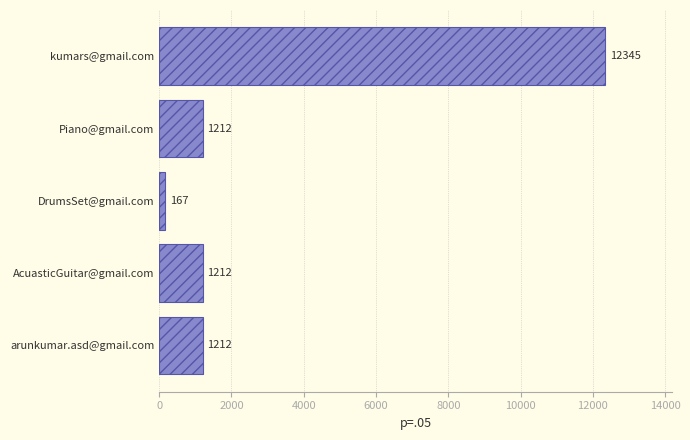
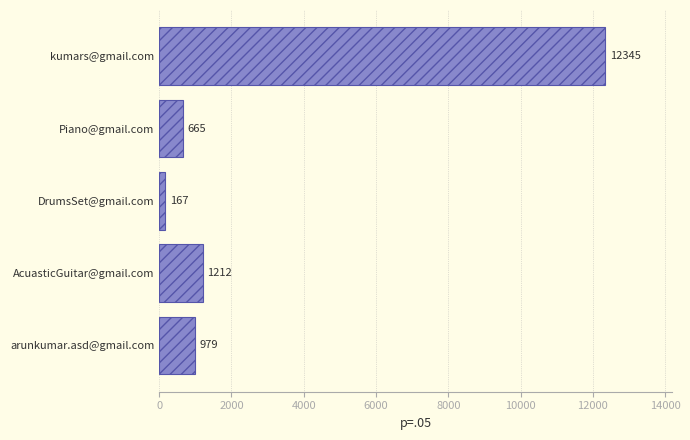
Piano@gmail.com: 1212 -> 665
arunkumar.asd@gmail.com: 1212 -> 979
